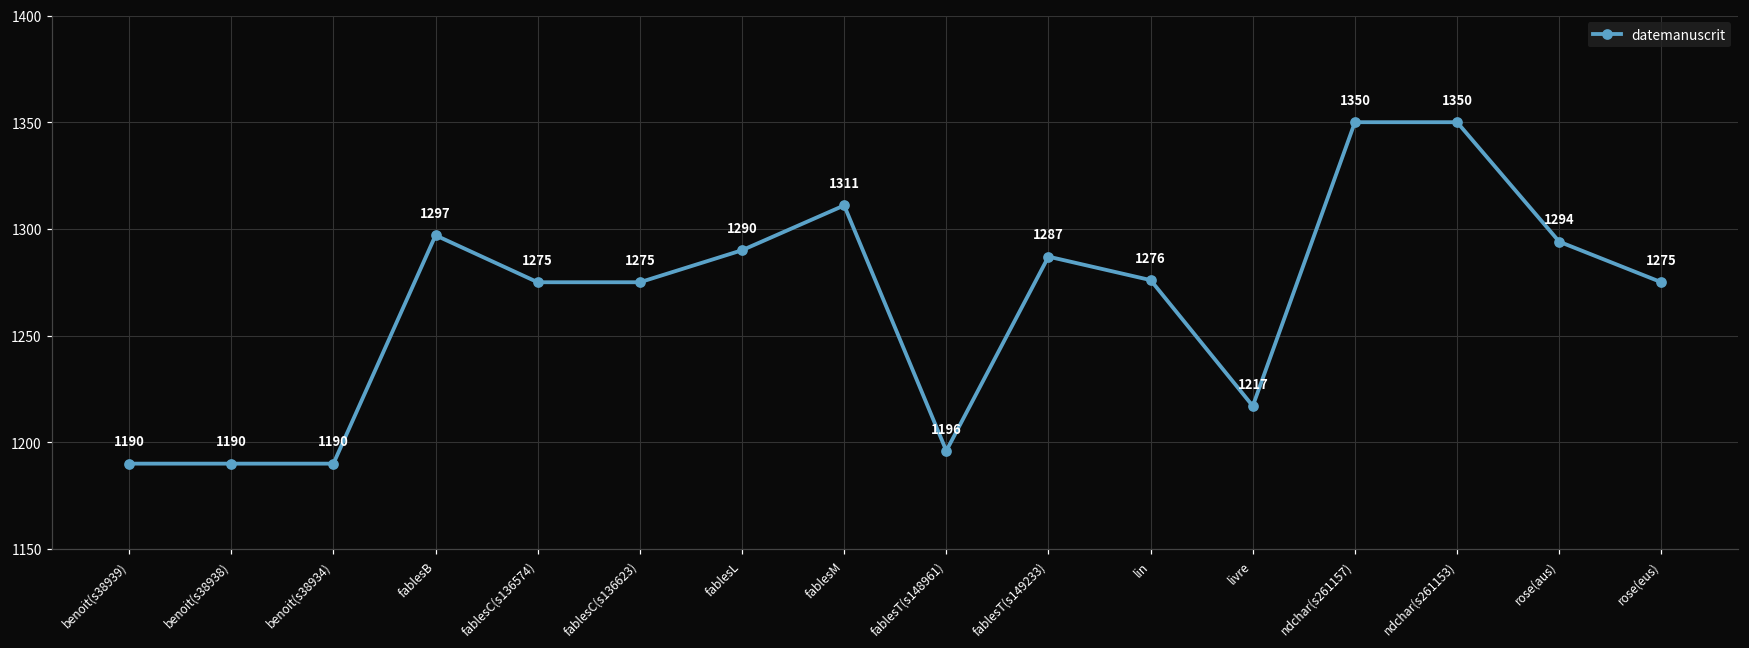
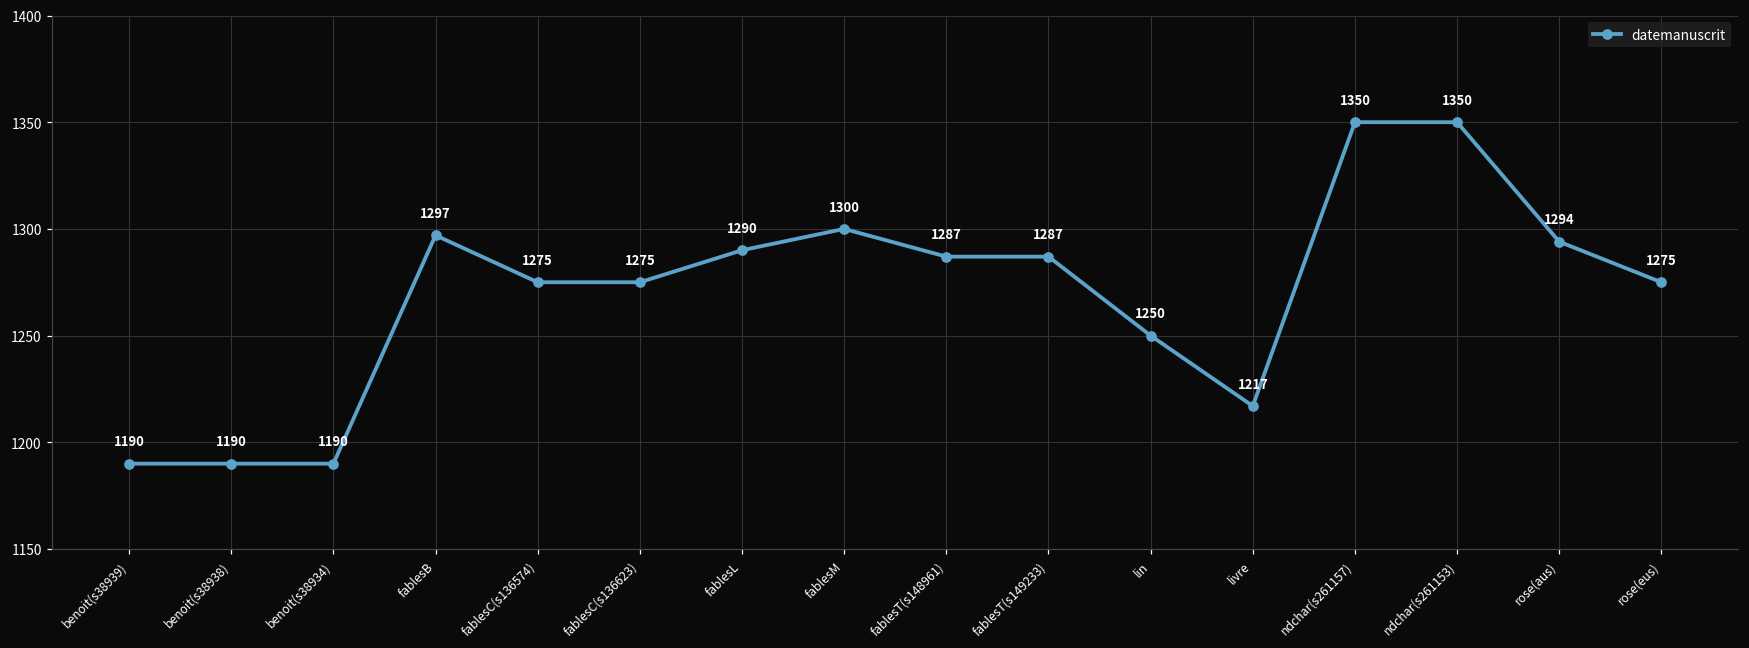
fablesM: 1311 -> 1300
fablesT(s148961): 1196 -> 1287
lin: 1276 -> 1250
